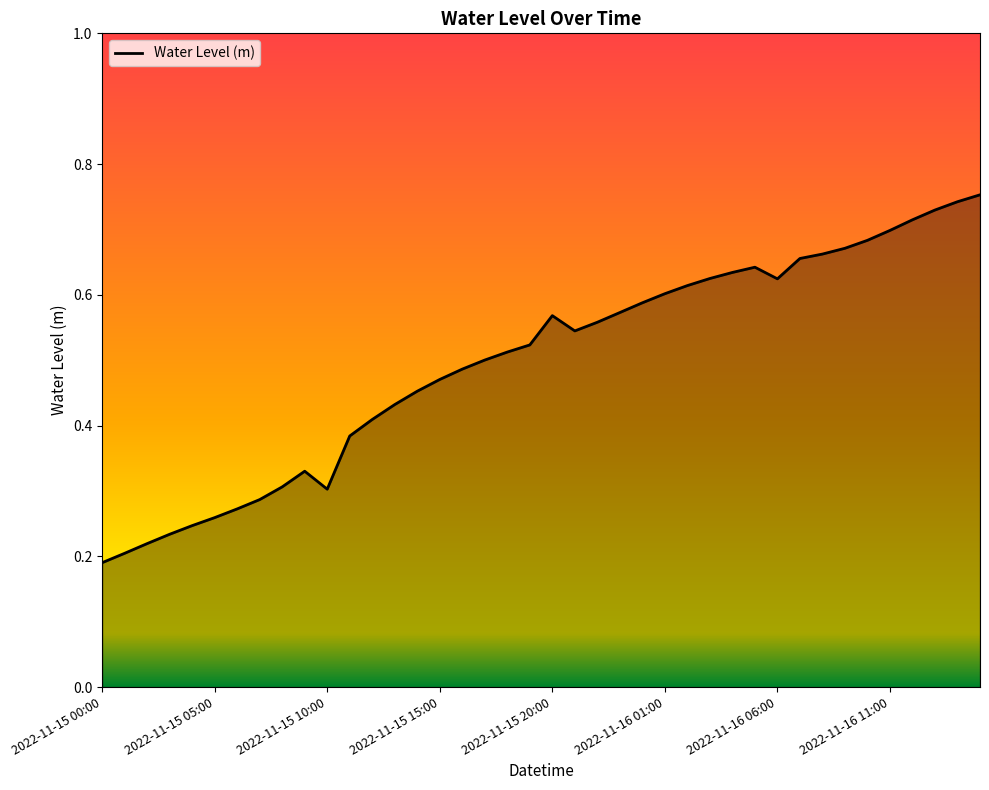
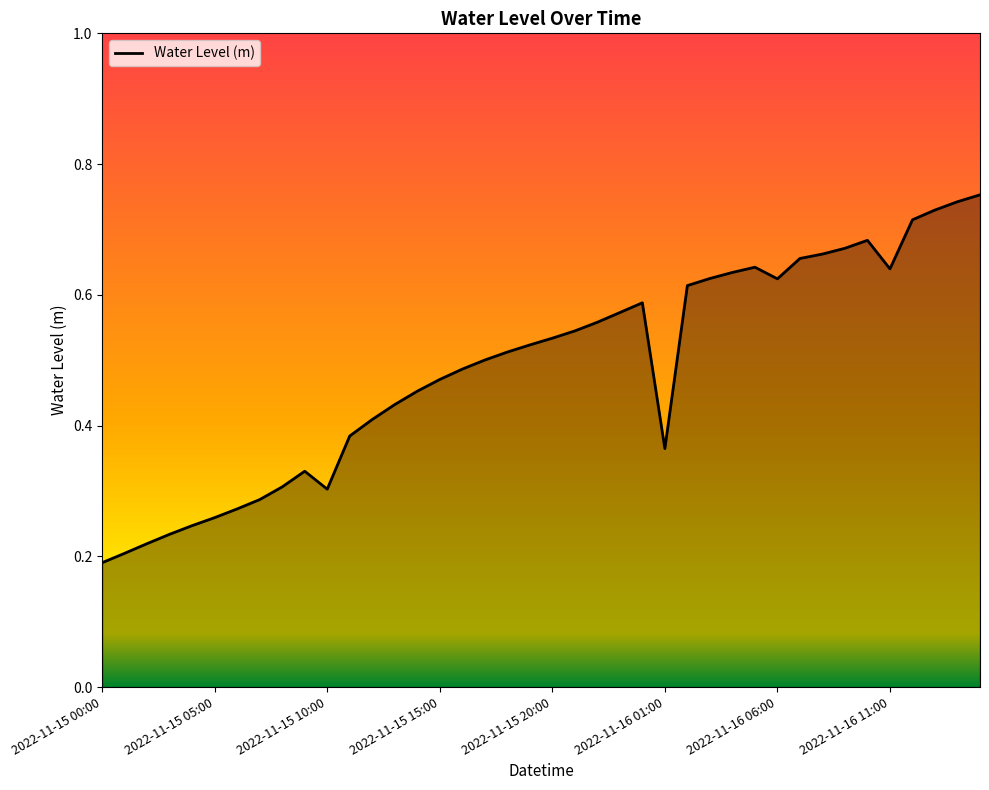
2022-11-15 20:00: 0.57 -> 0.53
2022-11-16 01:00: 0.60 -> 0.36
2022-11-16 11:00: 0.70 -> 0.64
